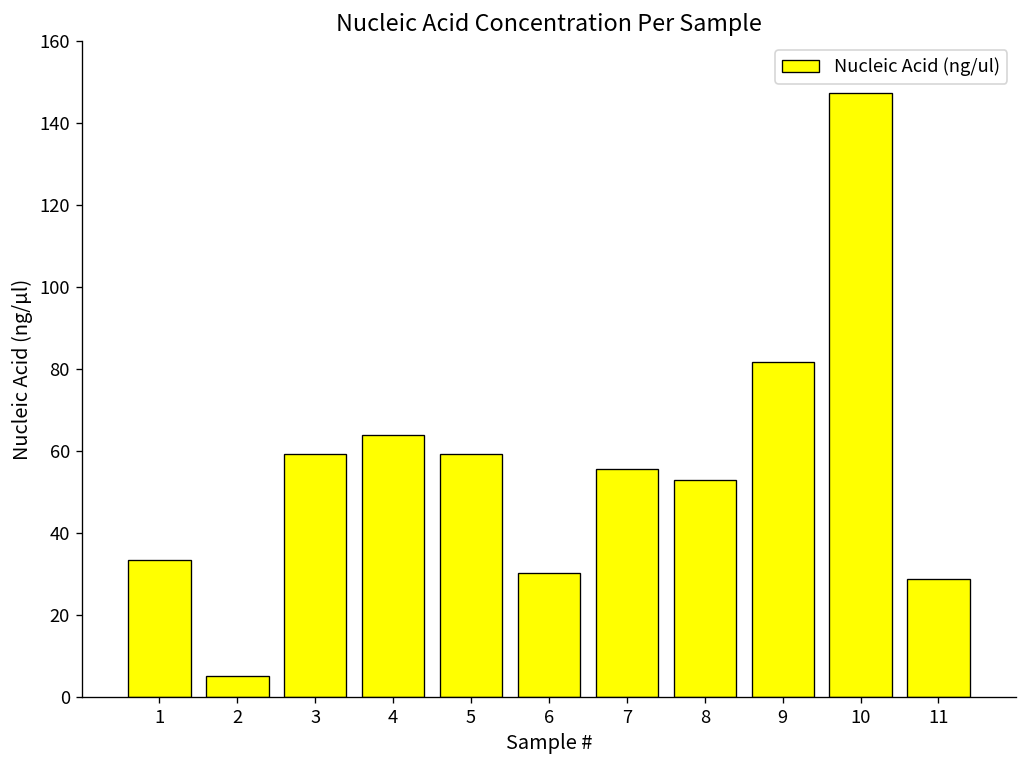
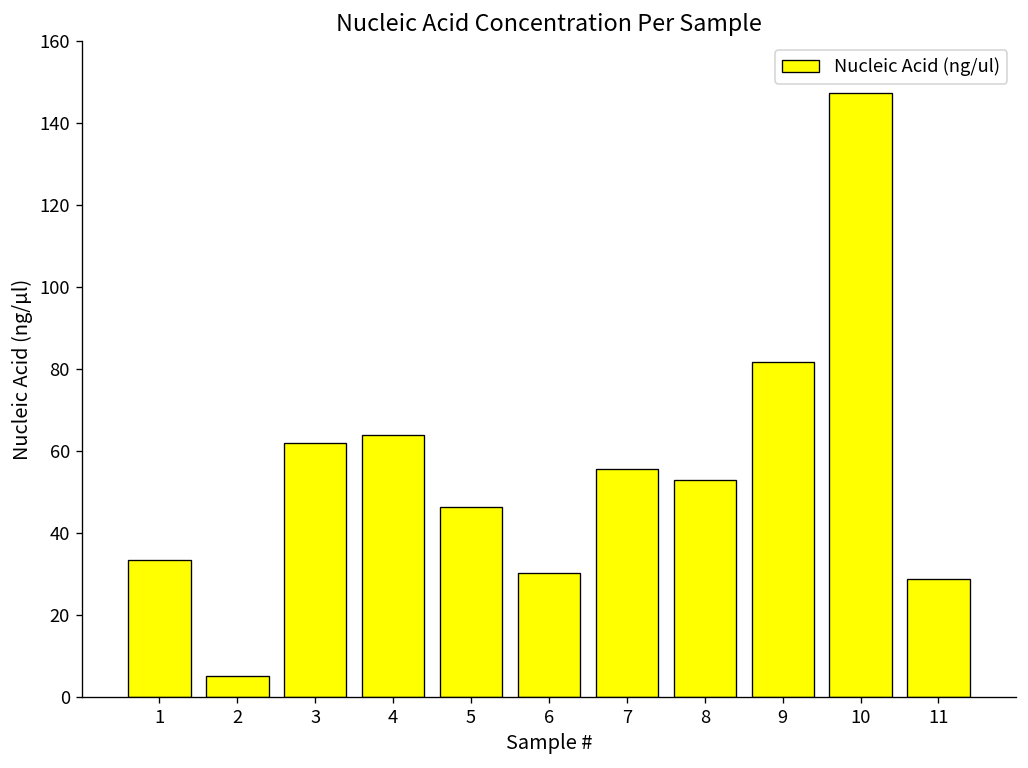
3: 59 -> 62
5: 59 -> 46
